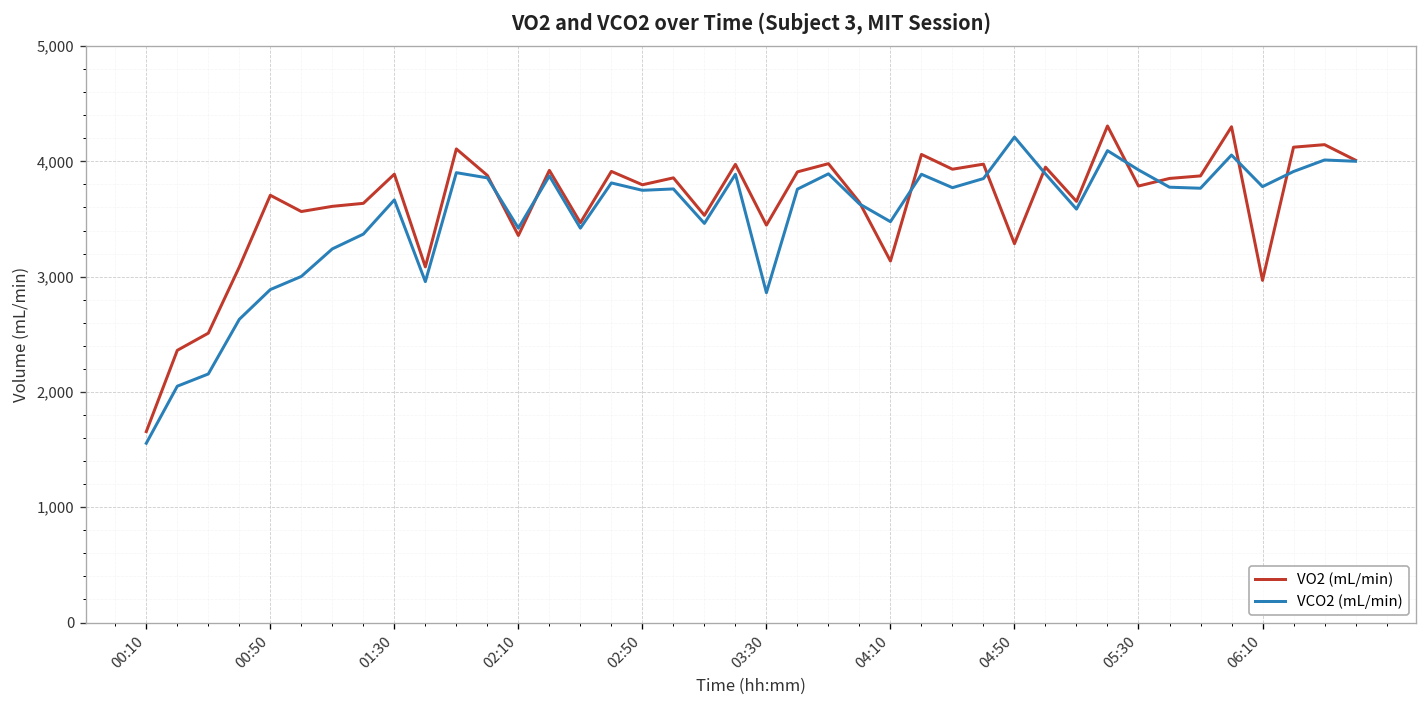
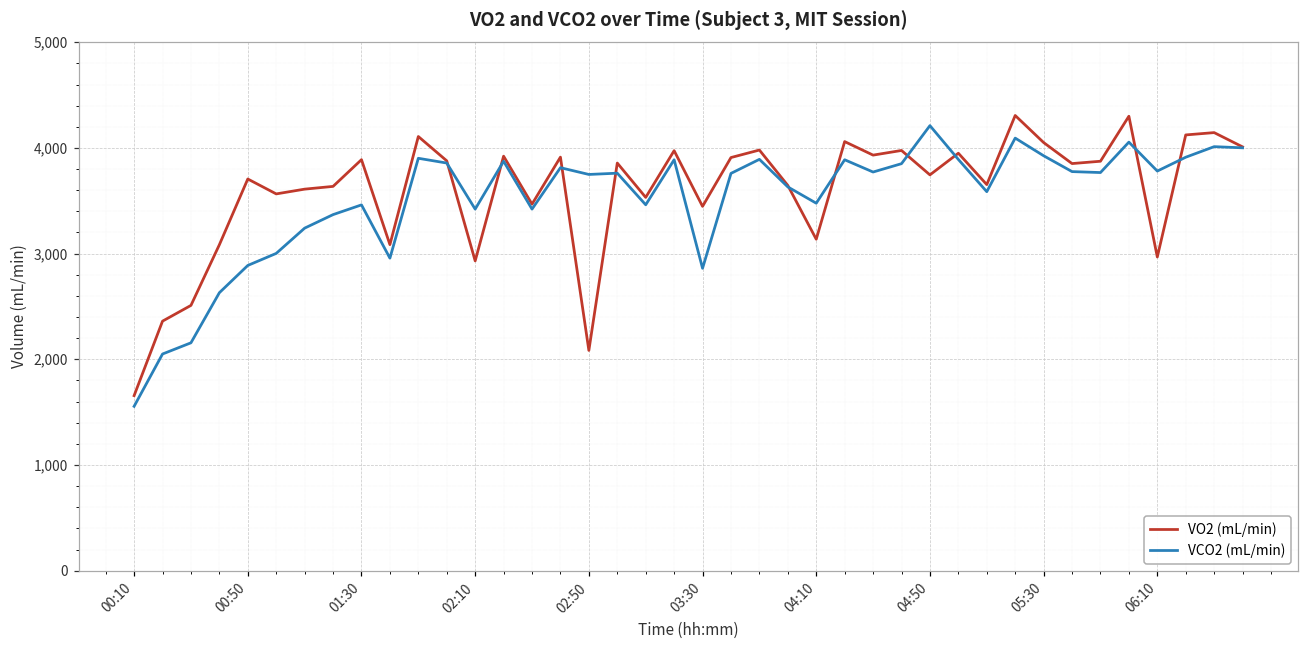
VCO2 (mL/min), 01:30: 3,700 -> 3,500
VO2 (mL/min), 02:10: 3,400 -> 2,900
VO2 (mL/min), 02:50: 3,800 -> 2,100
VO2 (mL/min), 04:50: 3,300 -> 3,700
VO2 (mL/min), 05:30: 3,800 -> 4,100
